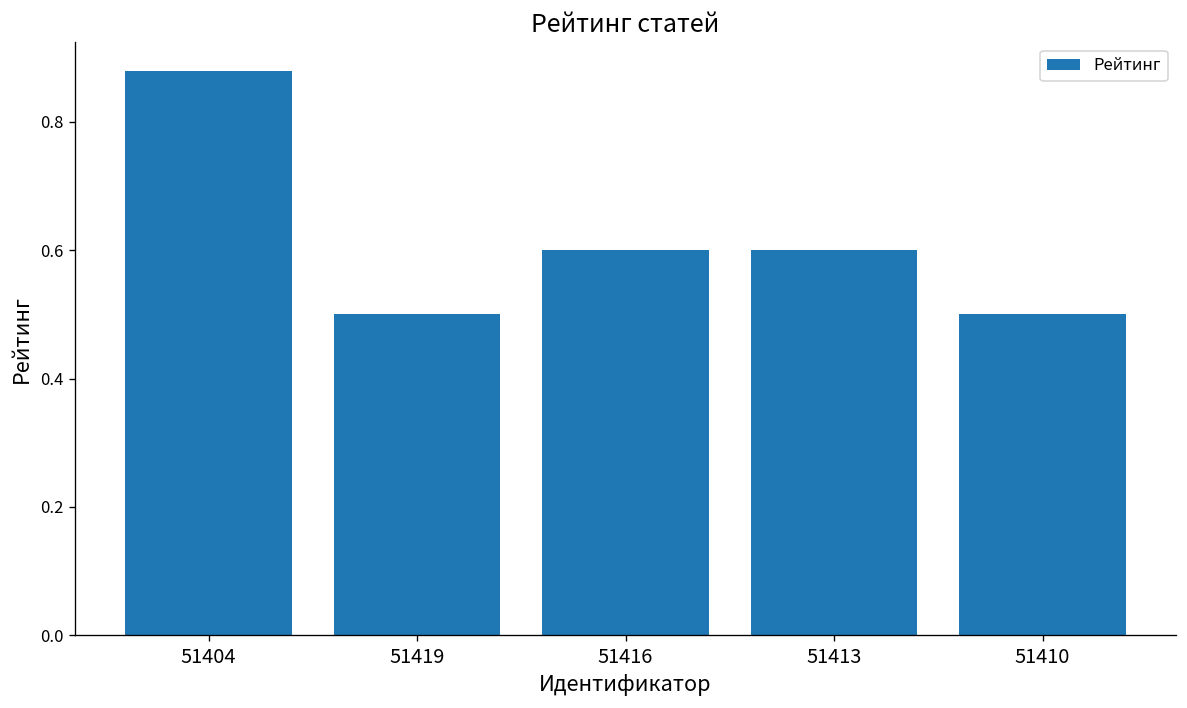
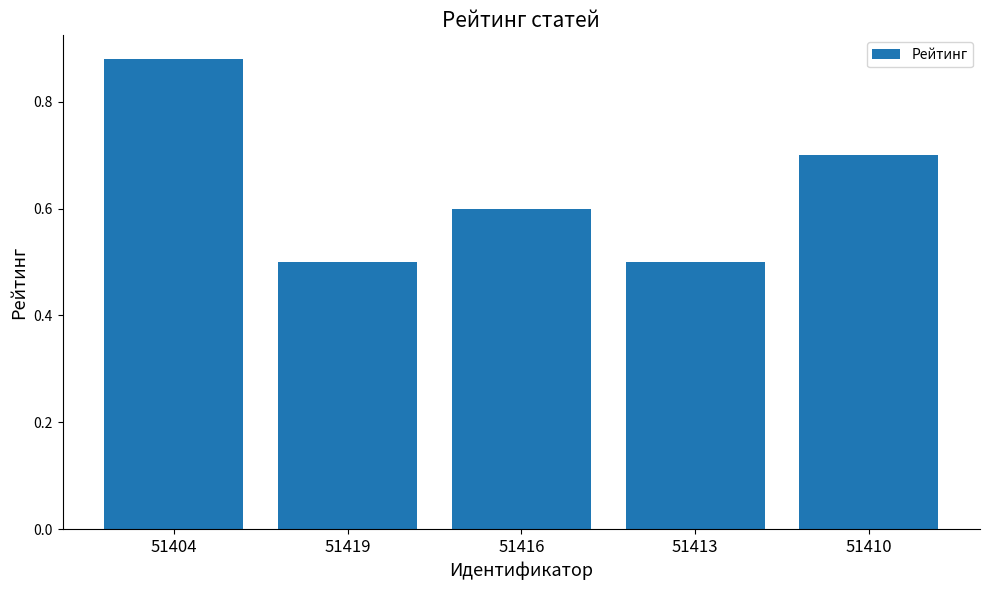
51413: 0.6 -> 0.5
51410: 0.5 -> 0.7
